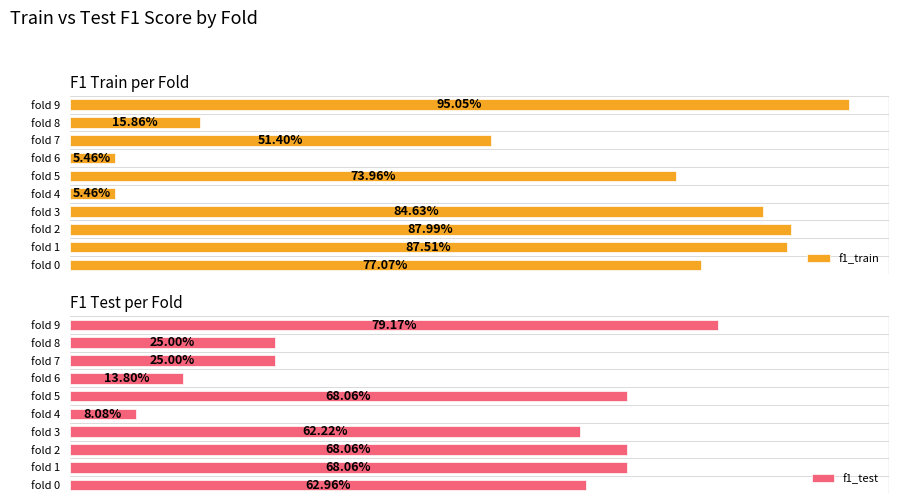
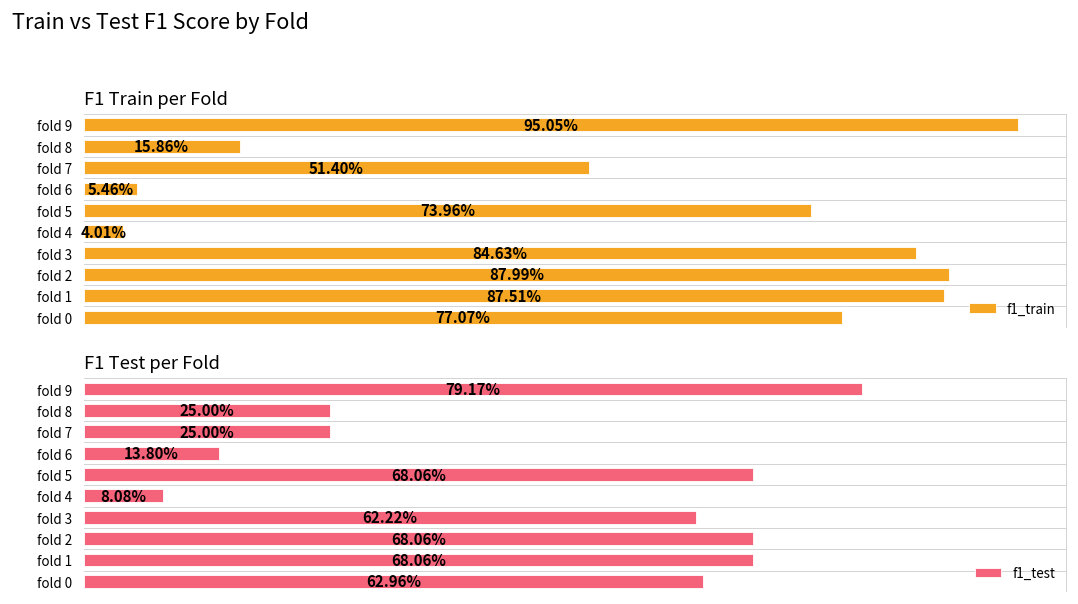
F1 Train per Fold, fold 4: 5.46% -> 4.01%
